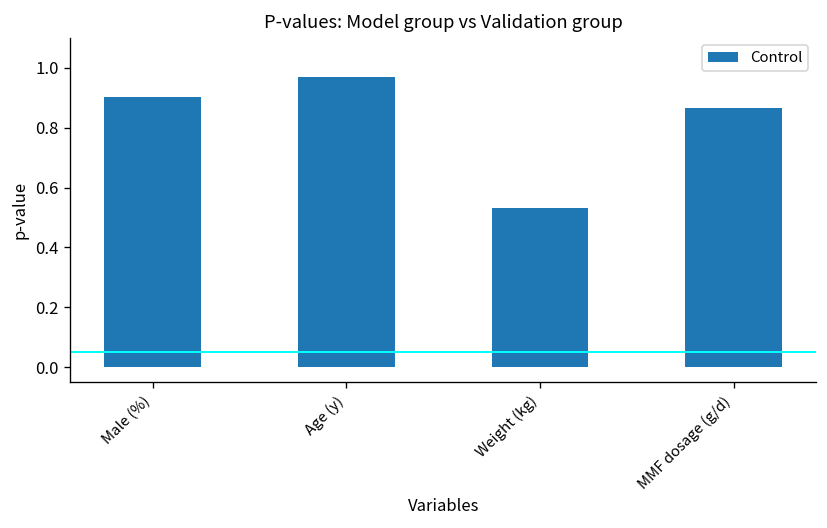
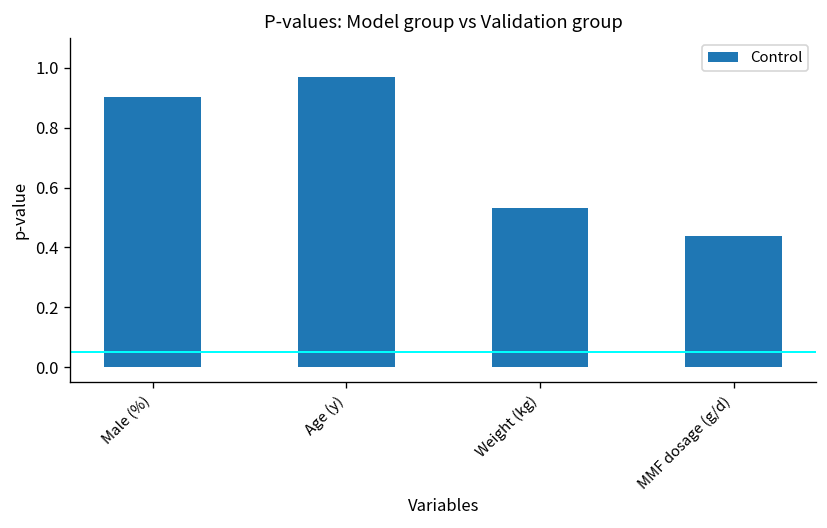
MMF dosage (g/d): 0.87 -> 0.44
